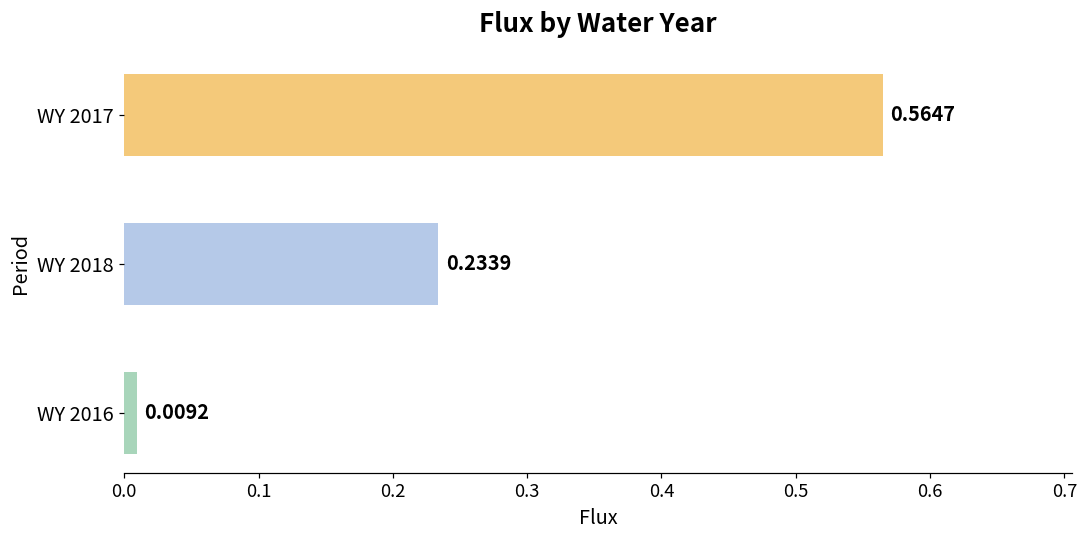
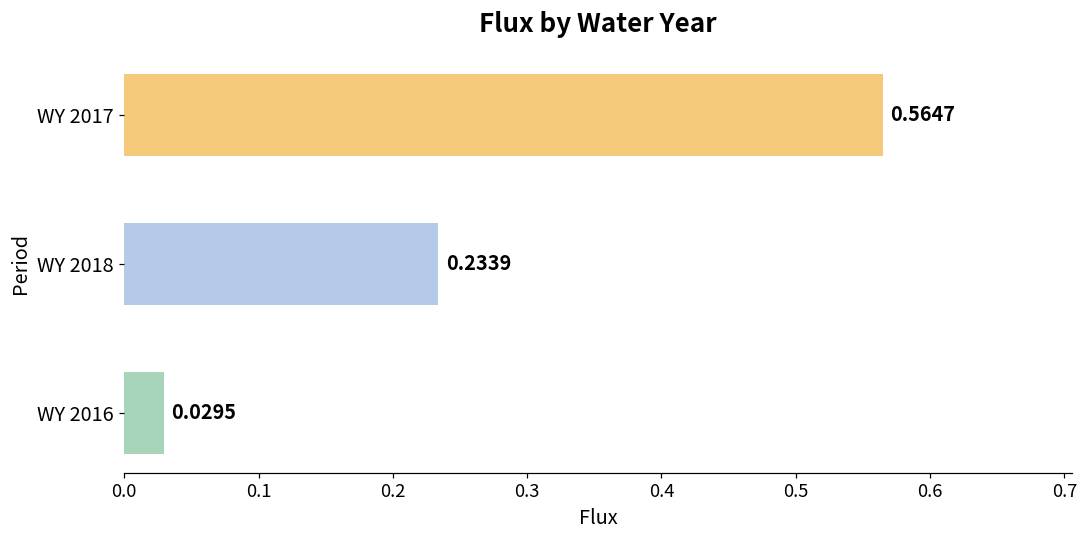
WY 2016: 0.0092 -> 0.0295
